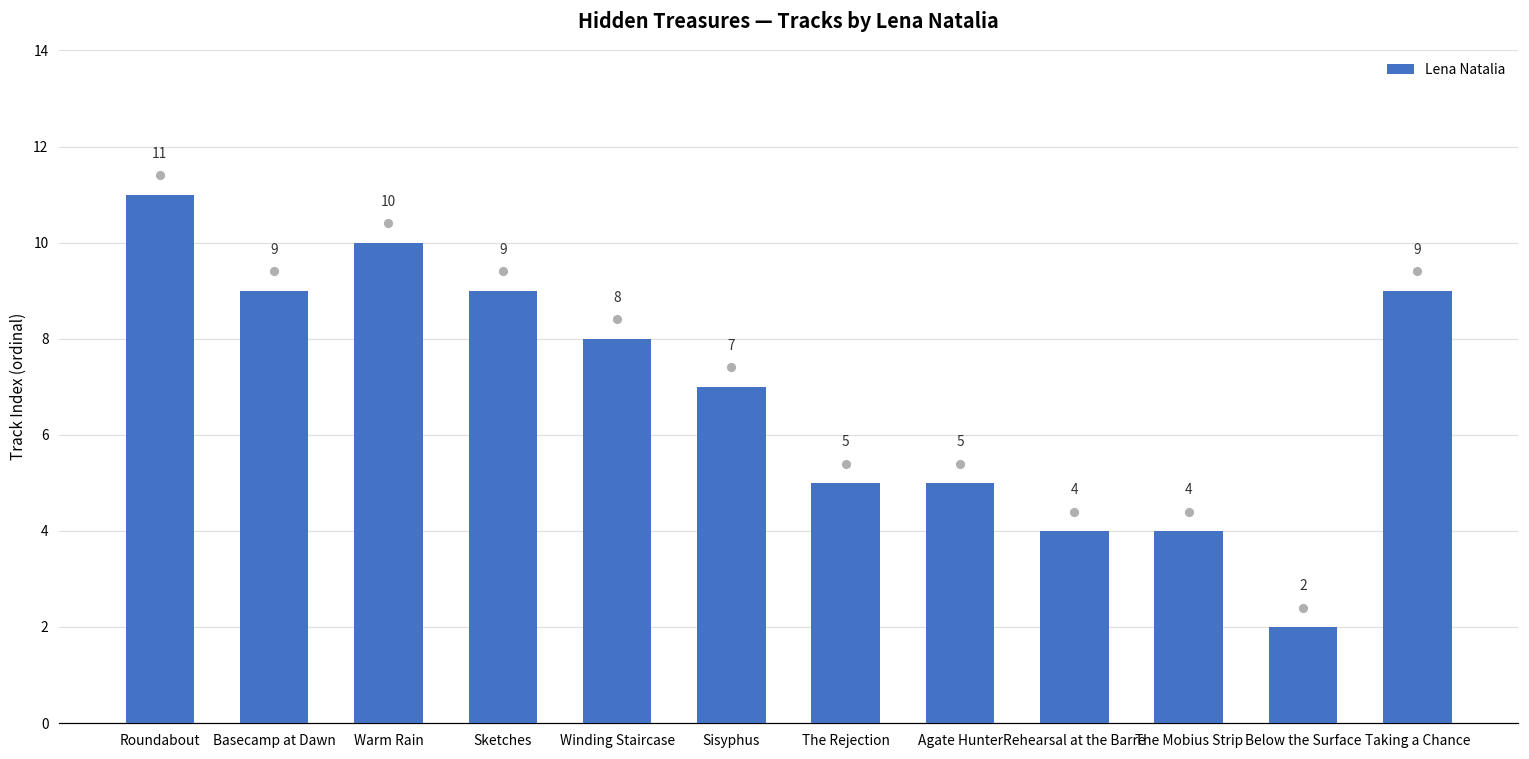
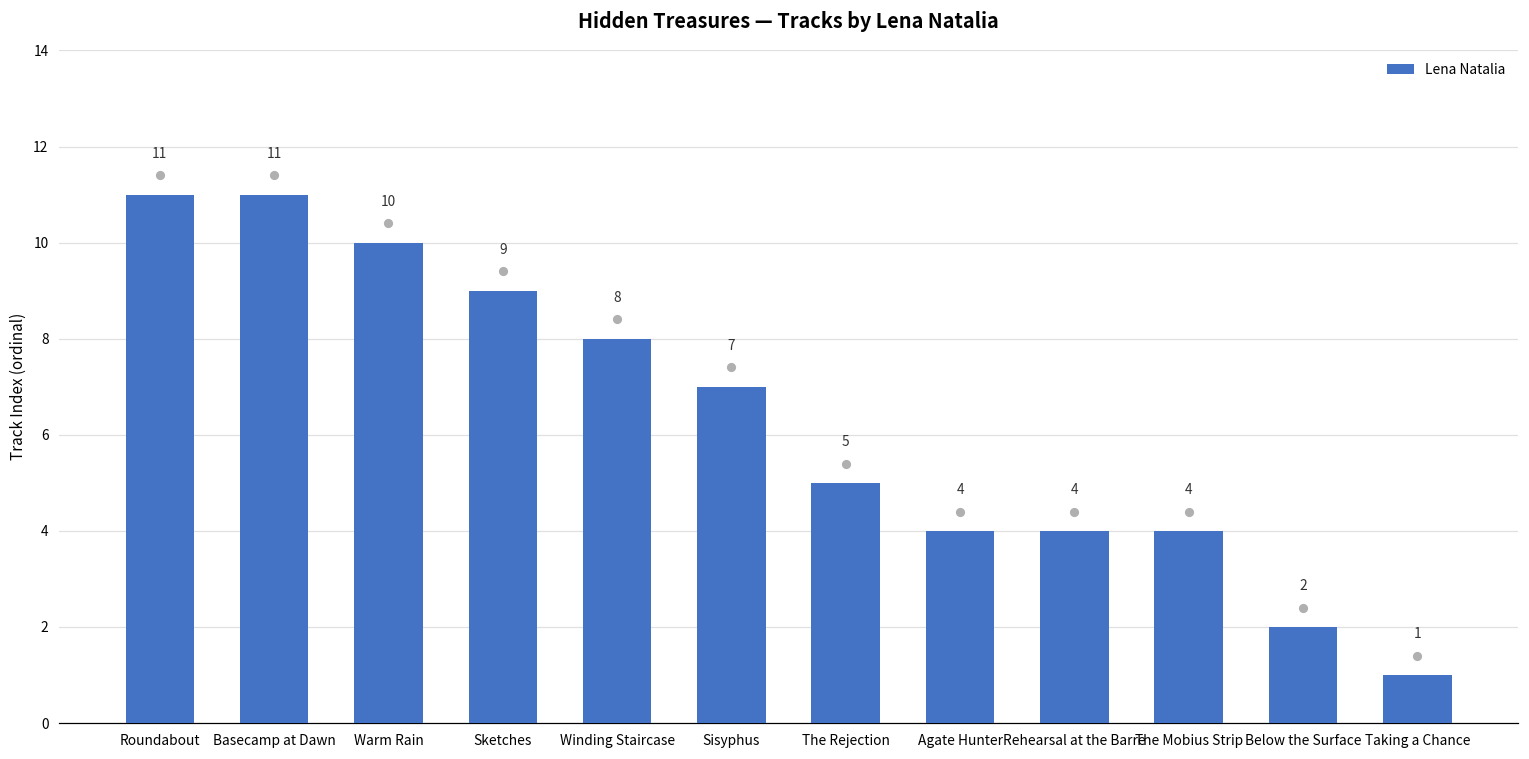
Lena Natalia, Basecamp at Dawn: 9 -> 11
Lena Natalia, Agate Hunter: 5 -> 4
Lena Natalia, Taking a Chance: 9 -> 1
